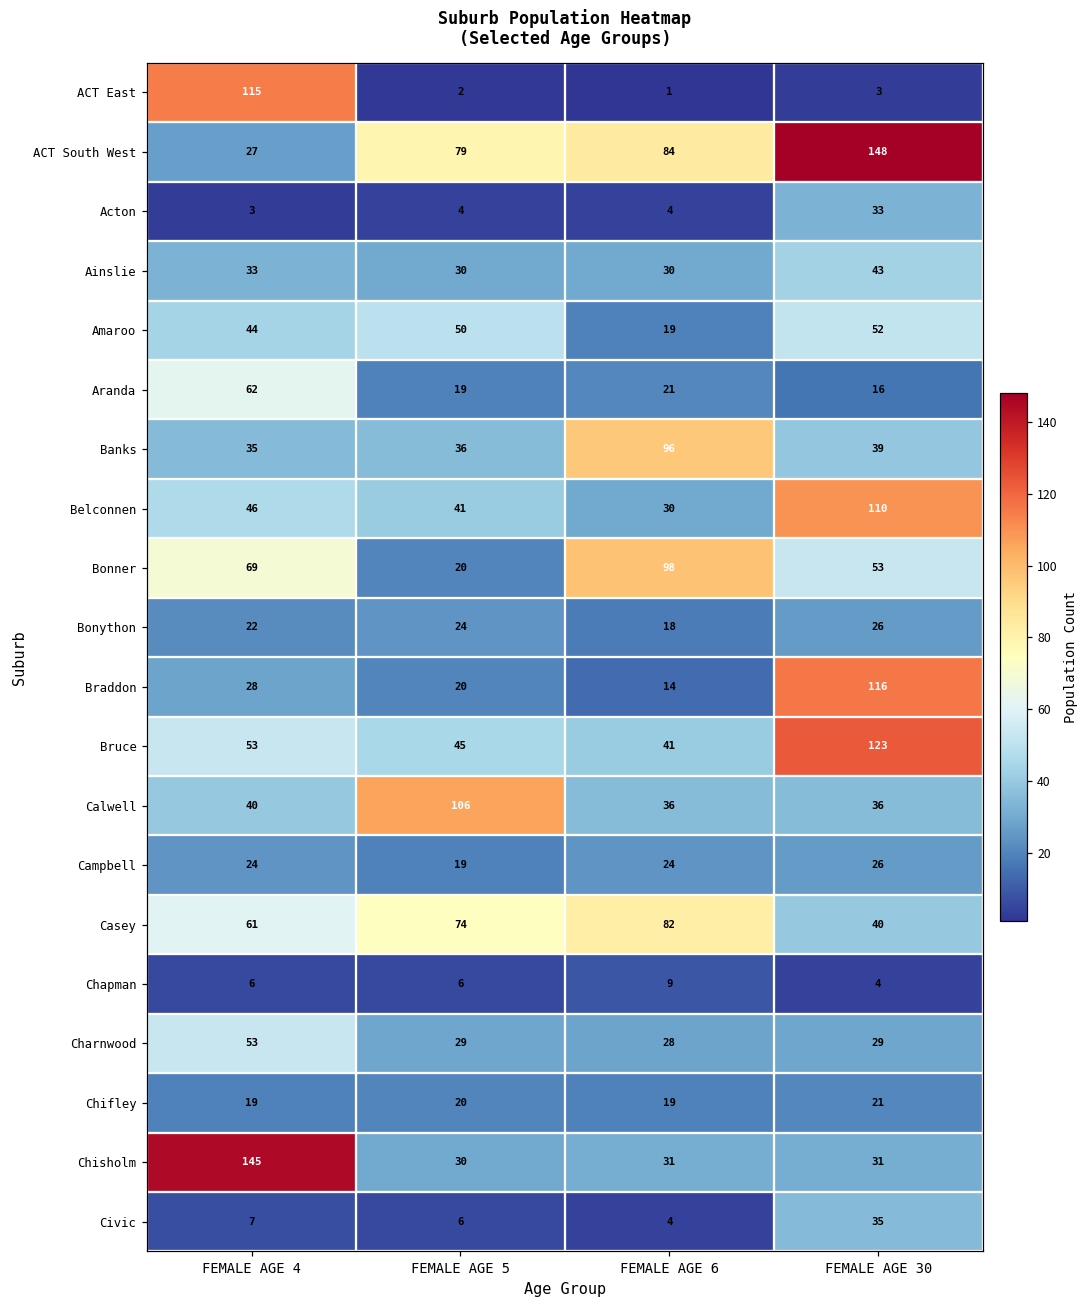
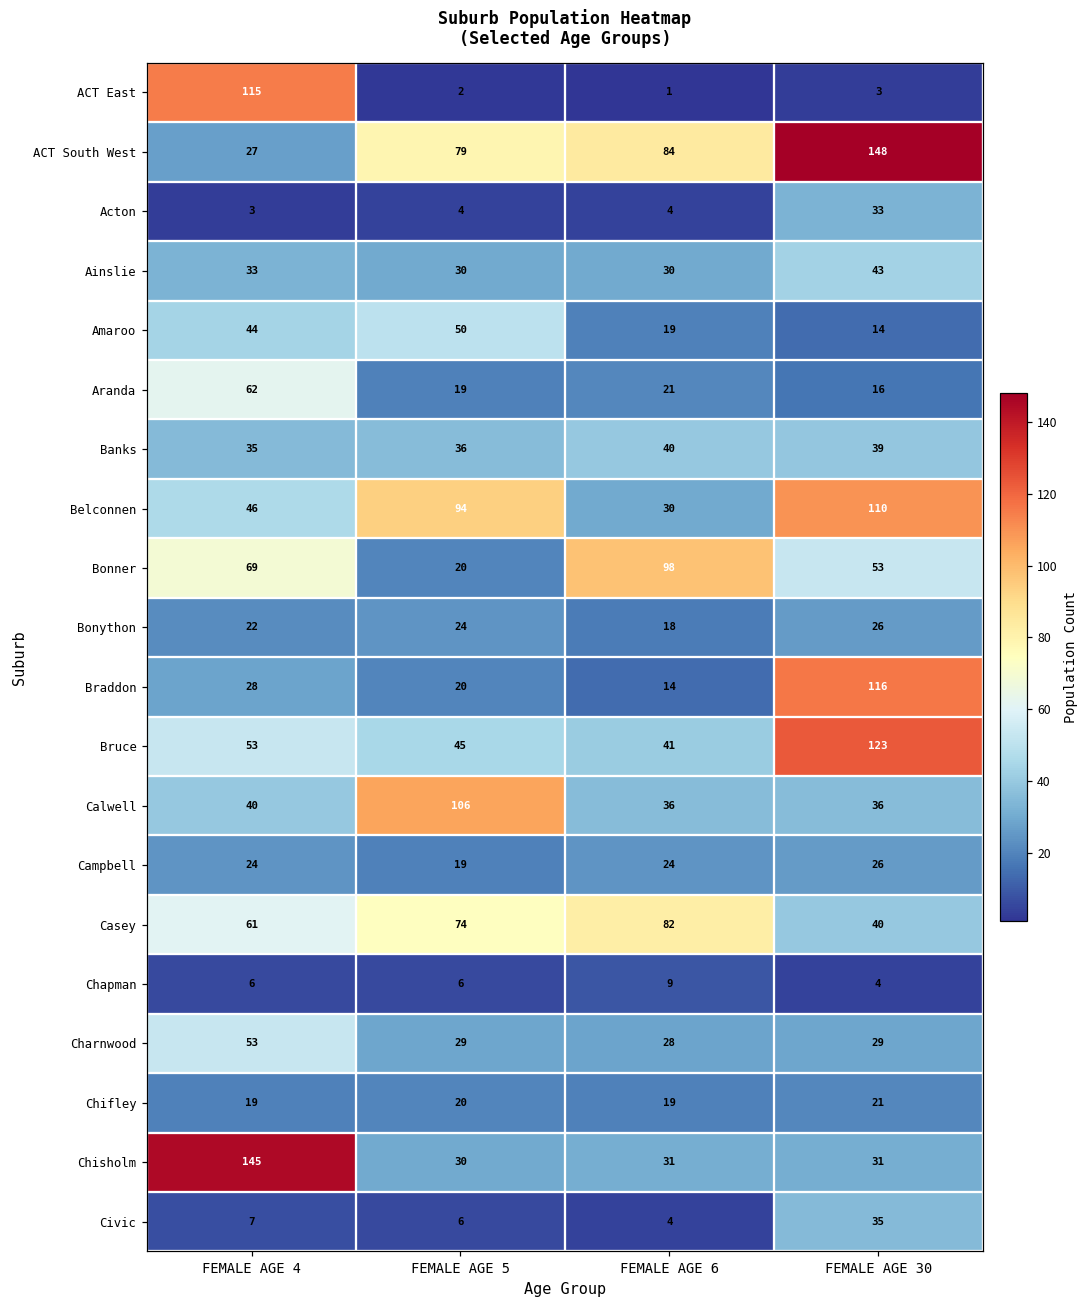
Amaroo, FEMALE AGE 30: 52 -> 14
Banks, FEMALE AGE 6: 96 -> 40
Belconnen, FEMALE AGE 5: 41 -> 94
